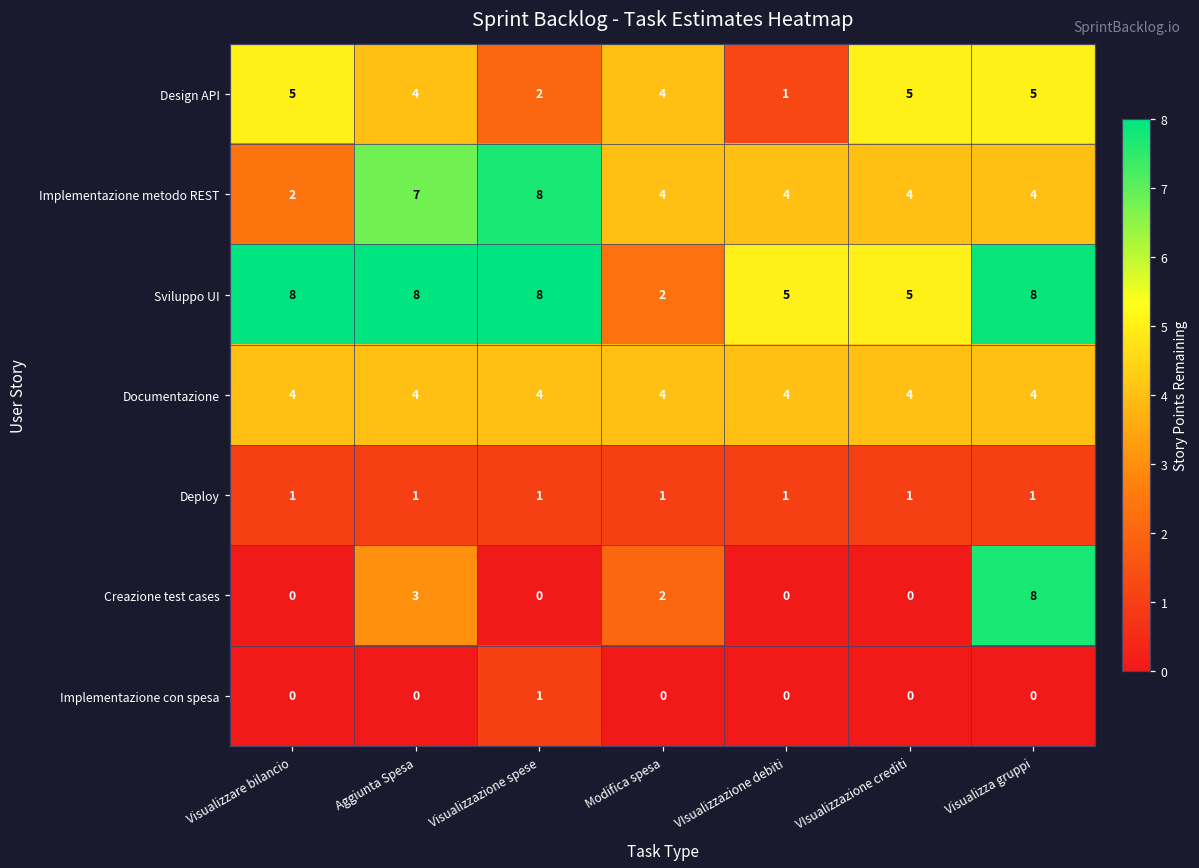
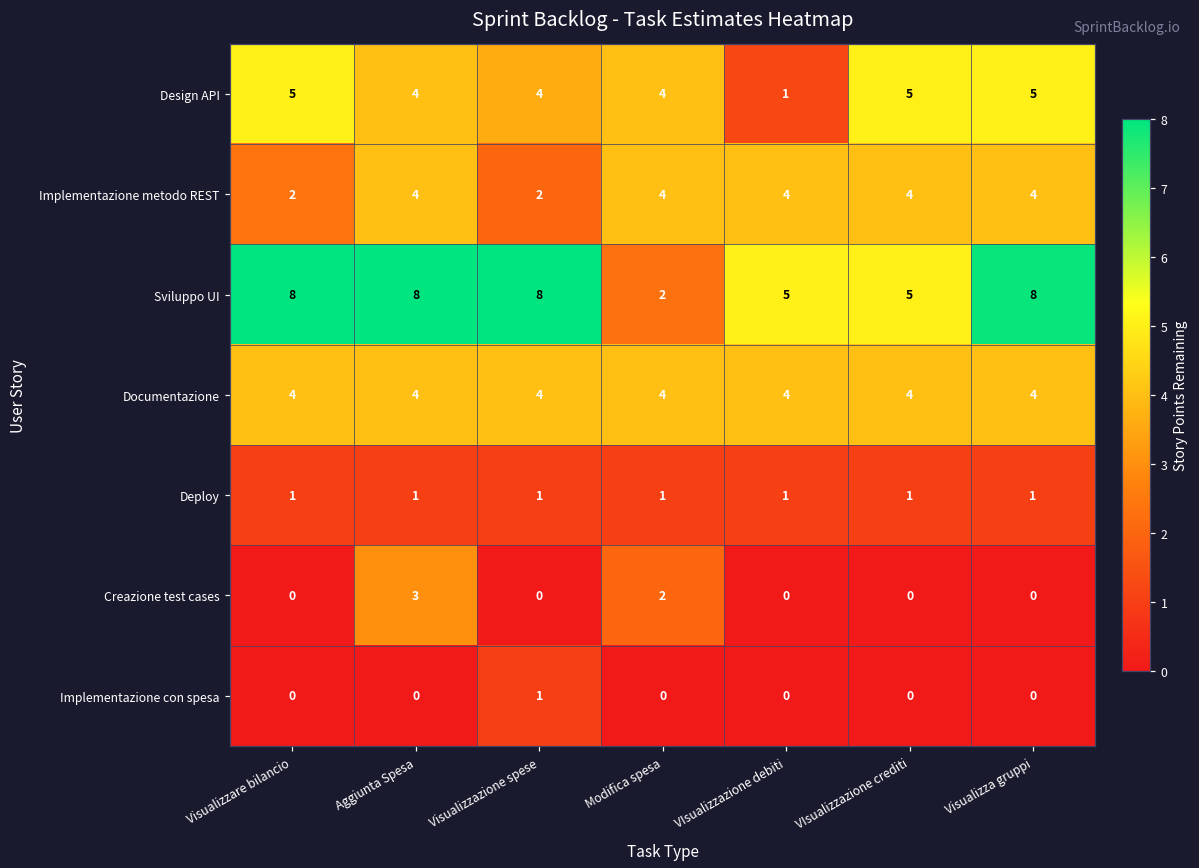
Design API, Visualizzazione spese: 2 -> 4
Implementazione metodo REST, Aggiunta Spesa: 7 -> 4
Implementazione metodo REST, Visualizzazione spese: 8 -> 2
Creazione test cases, Visualizza gruppi: 8 -> 0
